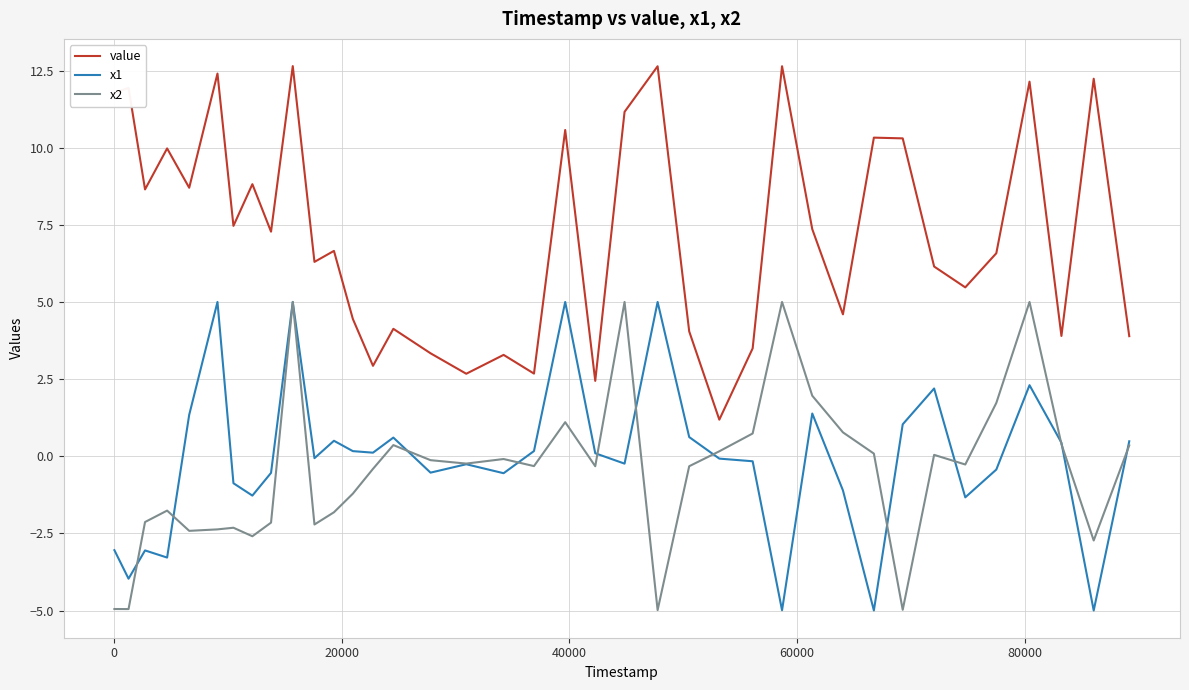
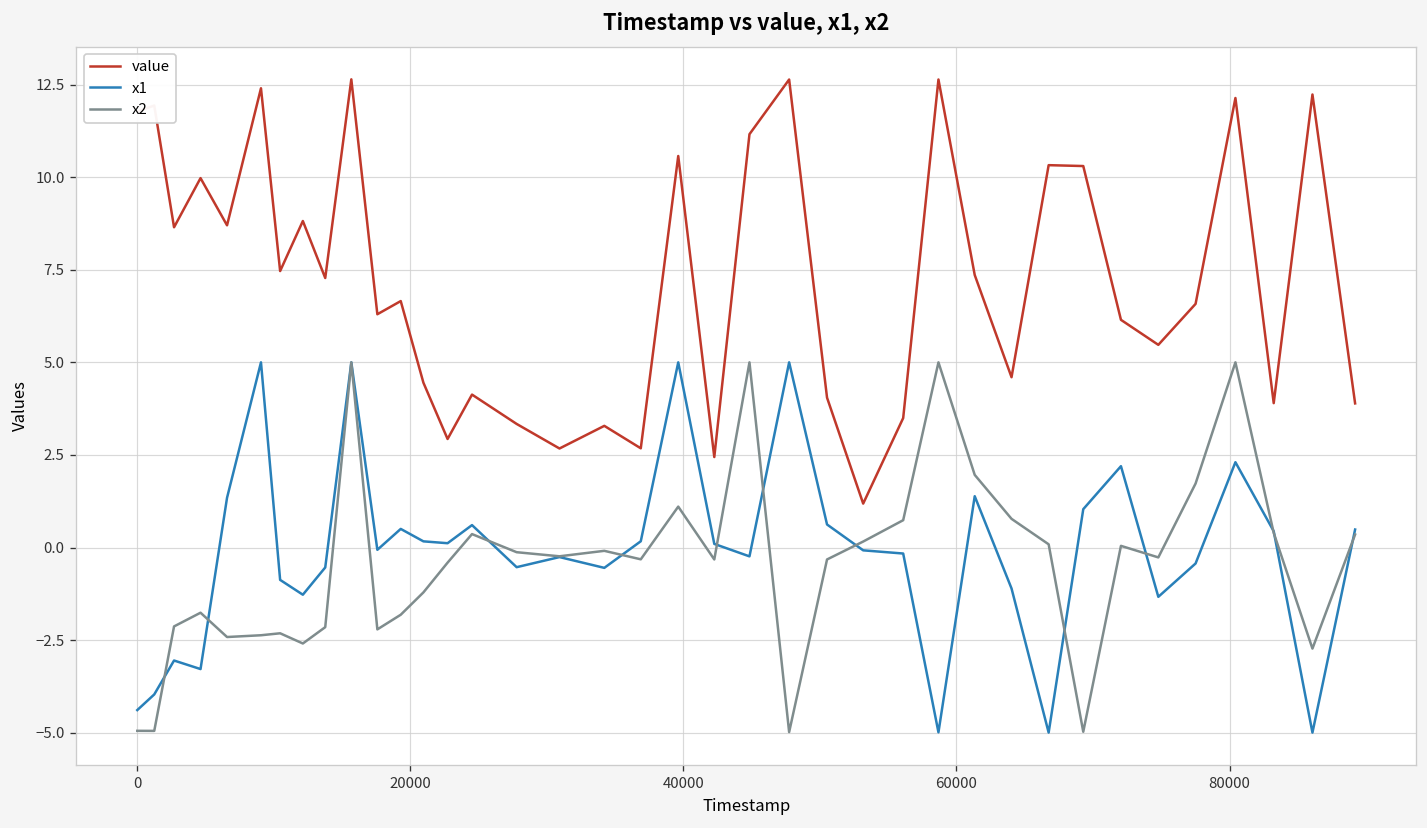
x1, 0: -3.0 -> -4.4
